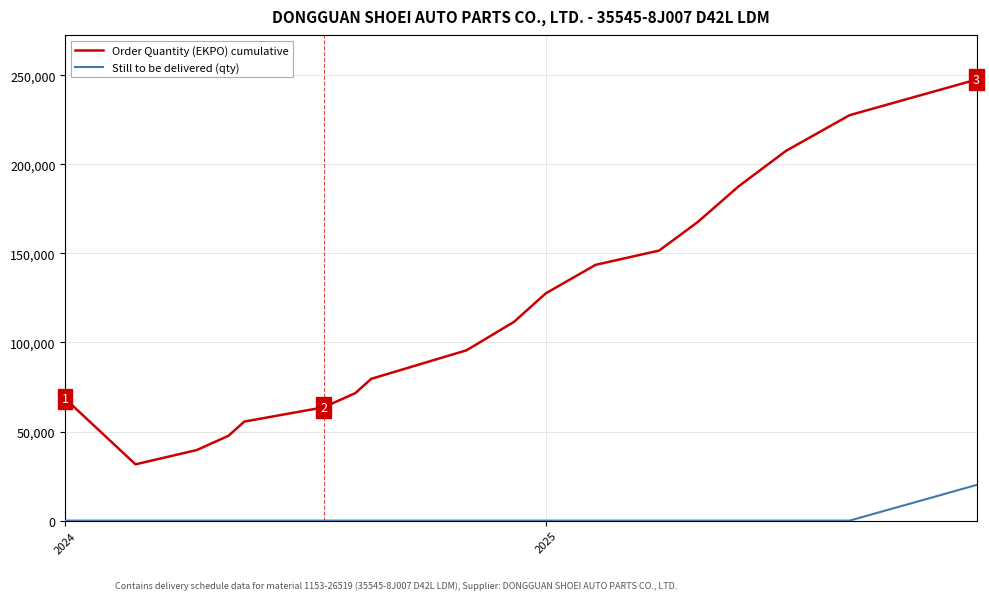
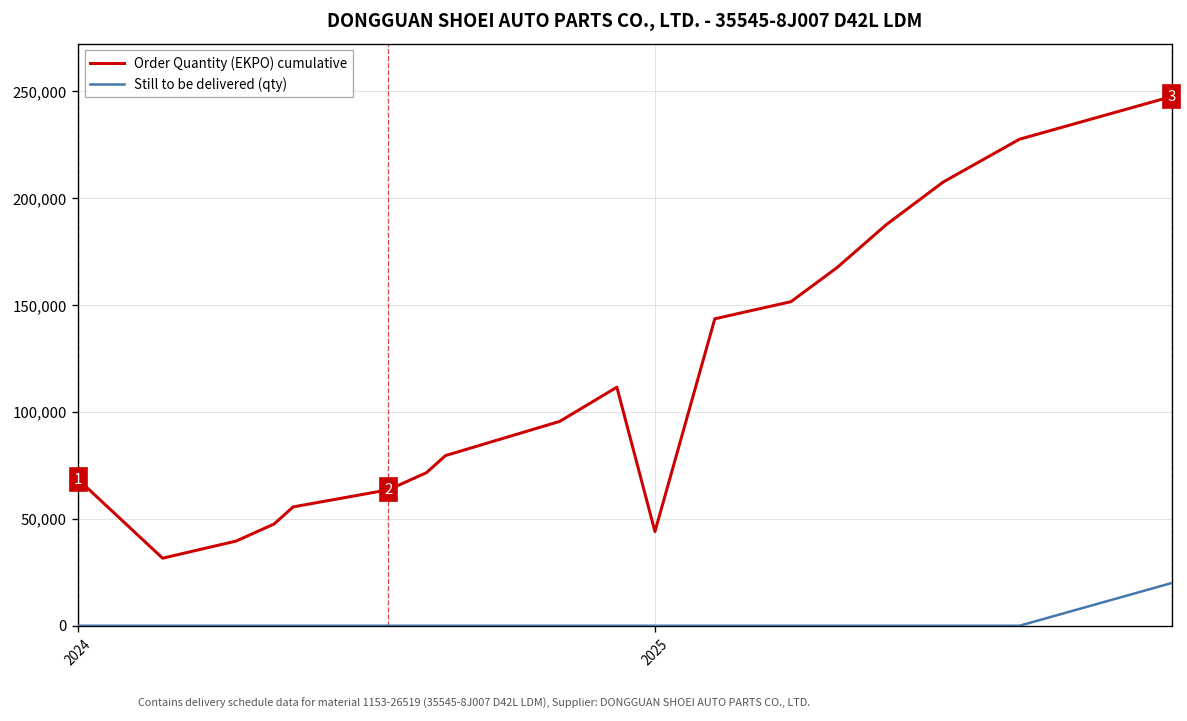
Order Quantity (EKPO) cumulative, 2025: 128,000 -> 44,000
